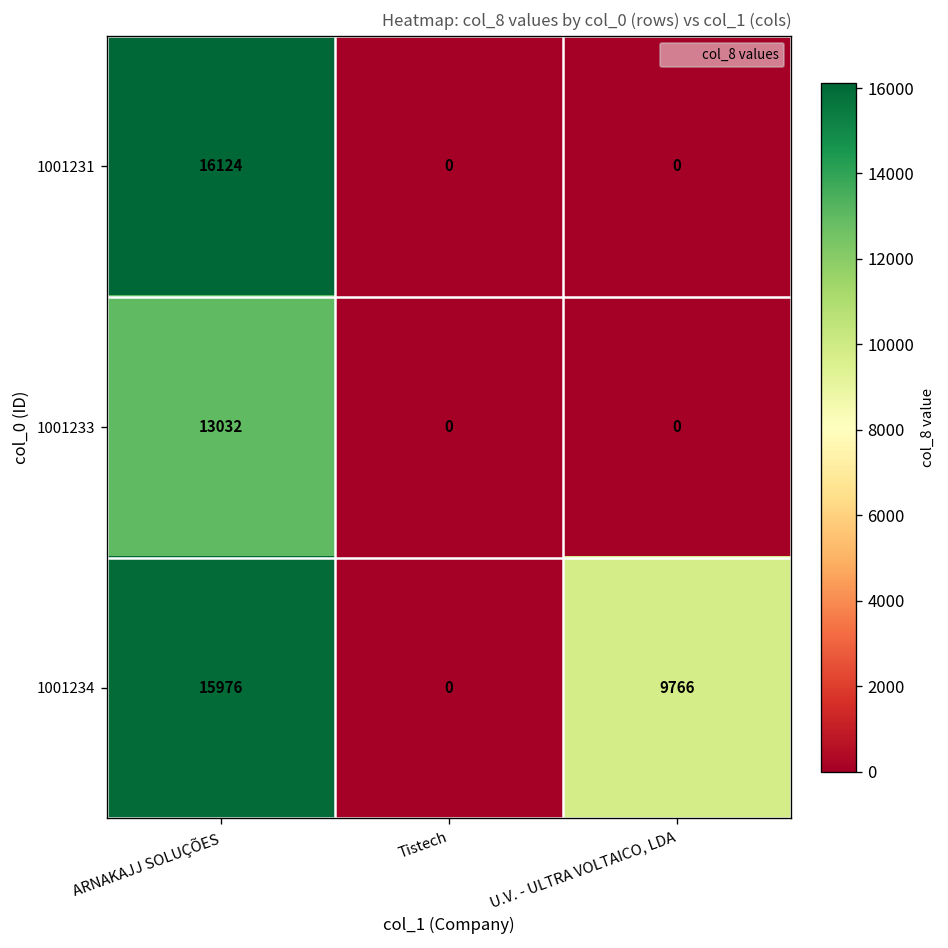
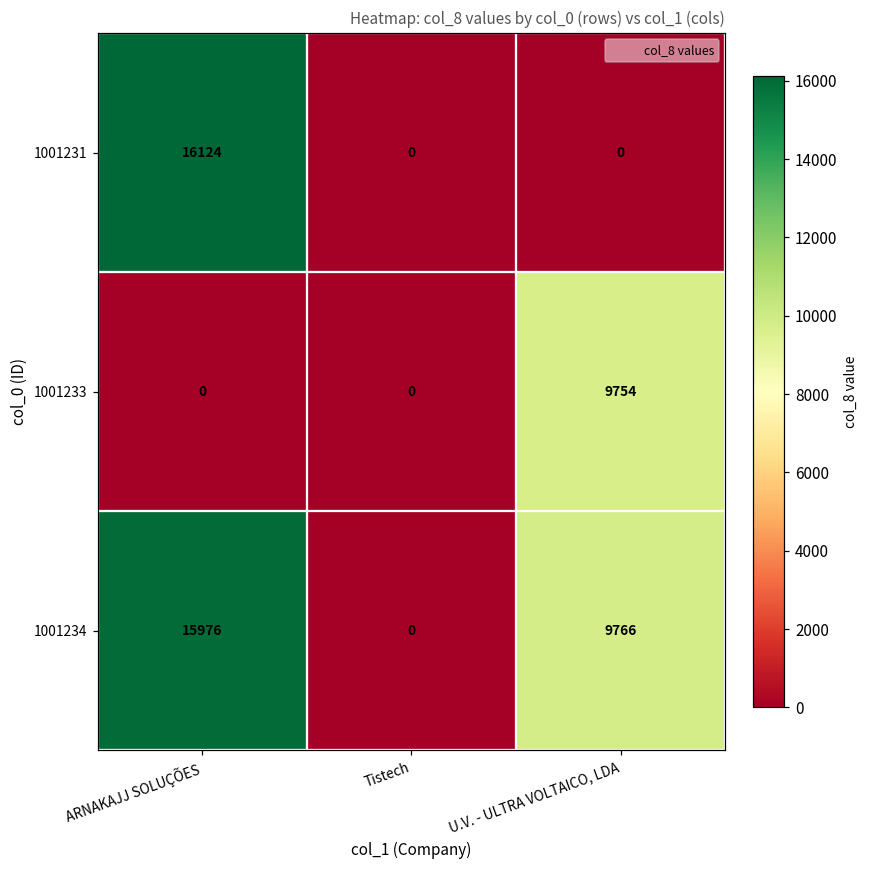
1001233, ARNAKAJJ SOLUÇÕES: 13032 -> 0
1001233, U.V. - ULTRA VOLTAICO, LDA: 0 -> 9754
